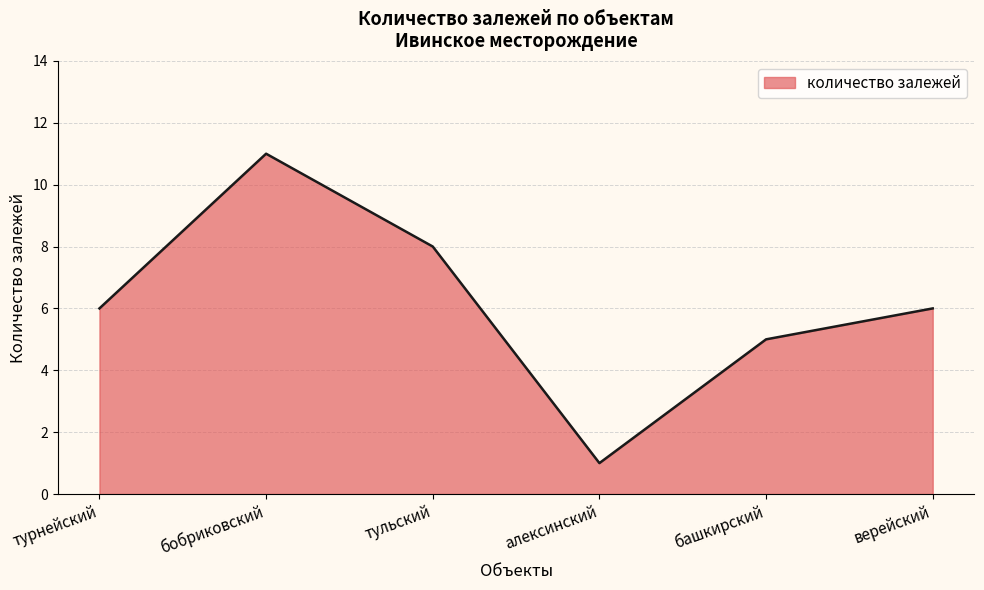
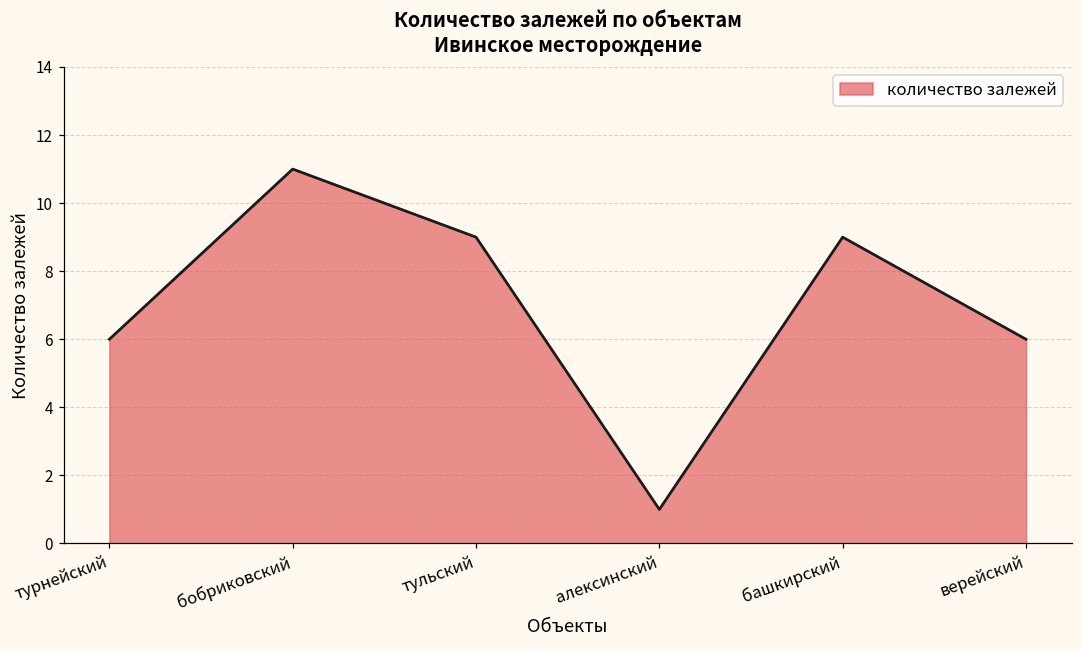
тульский: 8 -> 9
башкирский: 5 -> 9
